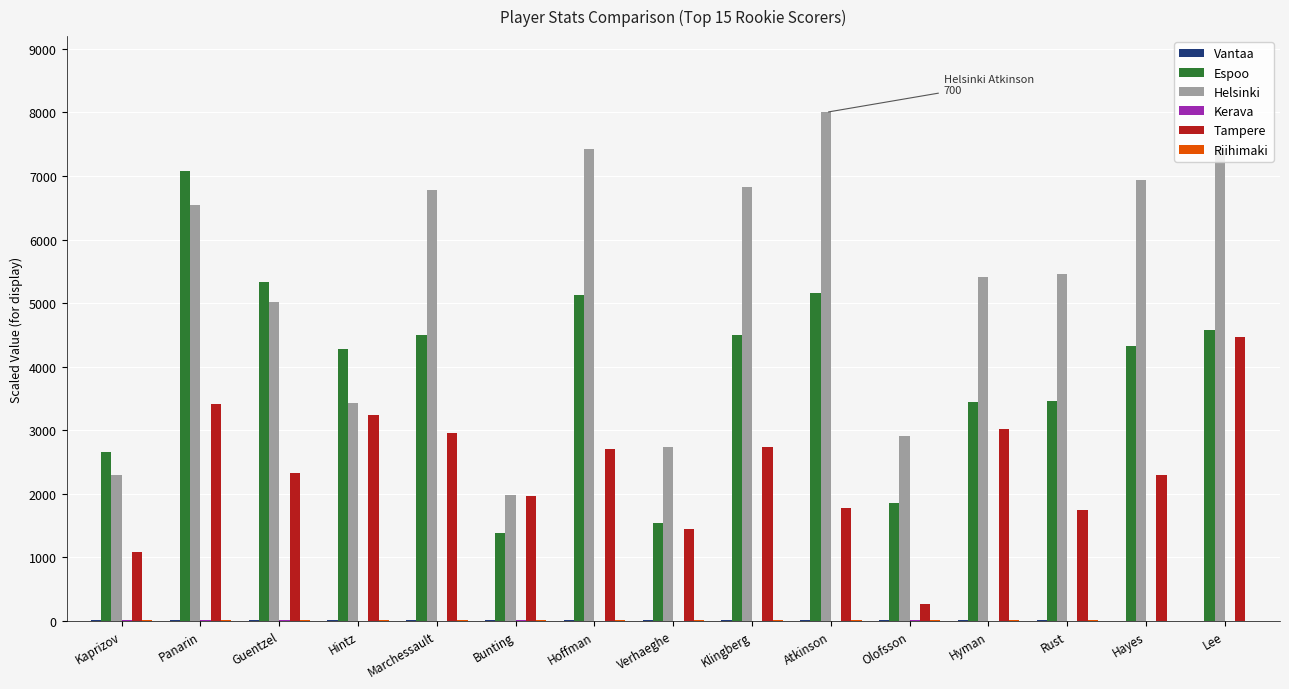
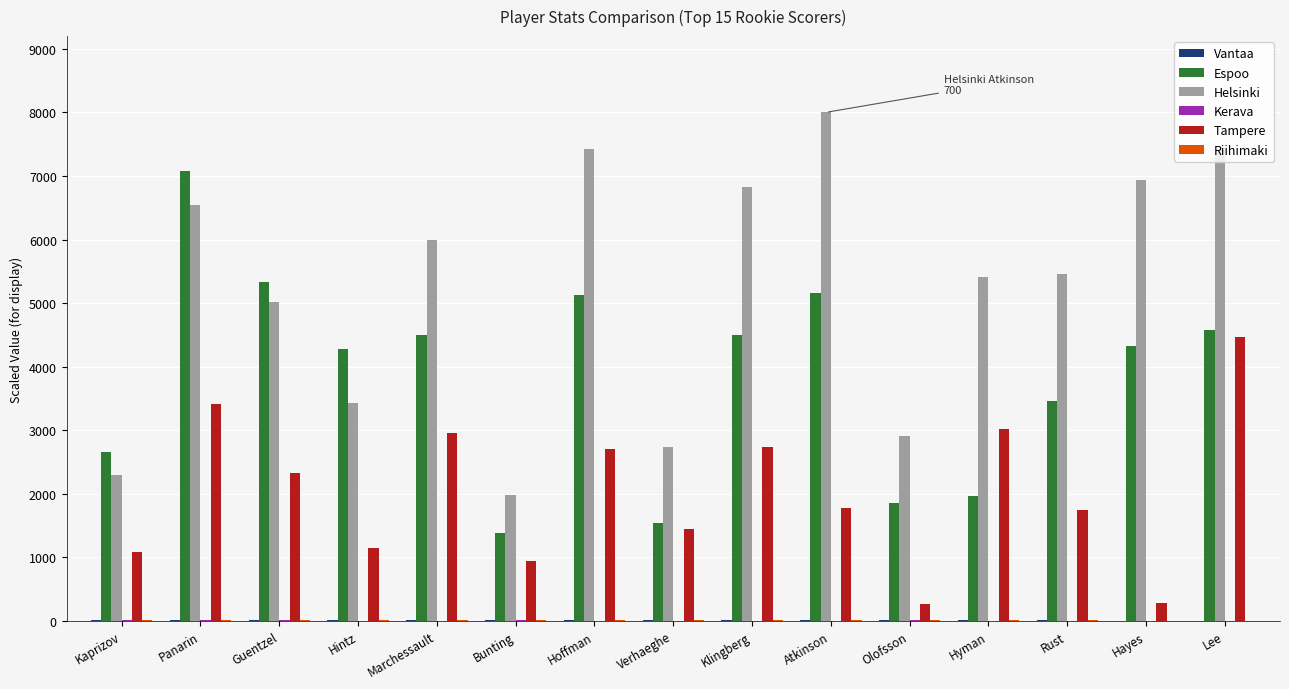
Tampere, Hintz: 3200 -> 1100
Helsinki, Marchessault: 6800 -> 6000
Tampere, Bunting: 2000 -> 900
Espoo, Hyman: 3500 -> 2000
Tampere, Hayes: 2300 -> 300
